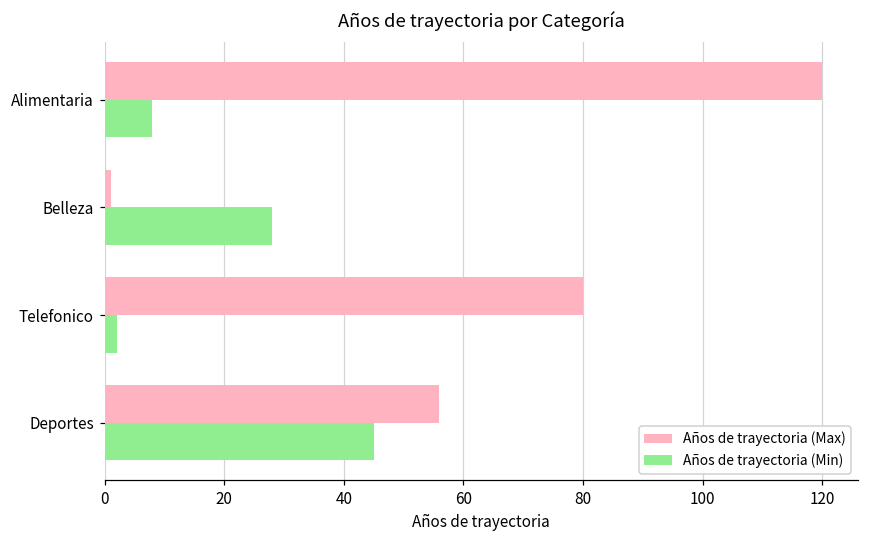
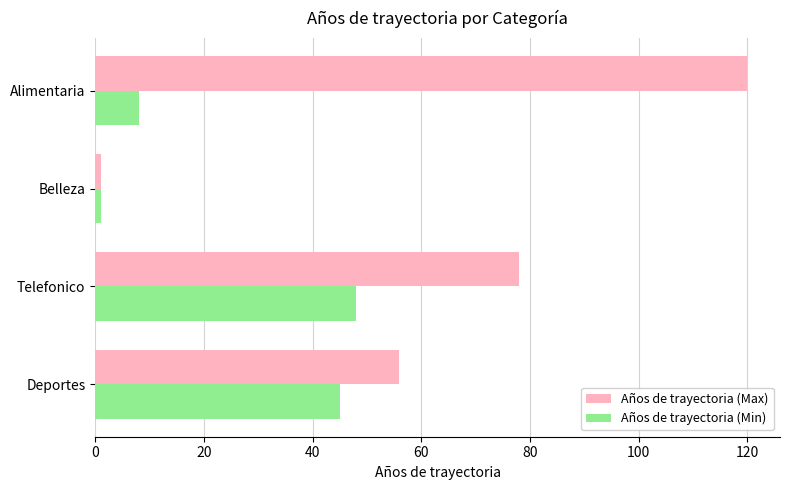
Años de trayectoria (Min), Belleza: 28 -> 1
Años de trayectoria (Max), Telefonico: 80 -> 78
Años de trayectoria (Min), Telefonico: 2 -> 48
